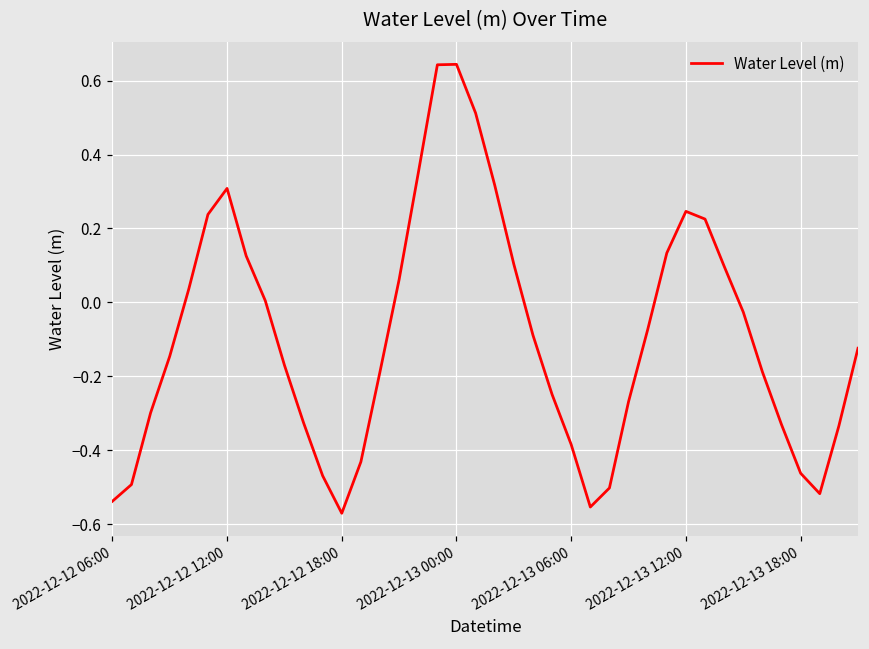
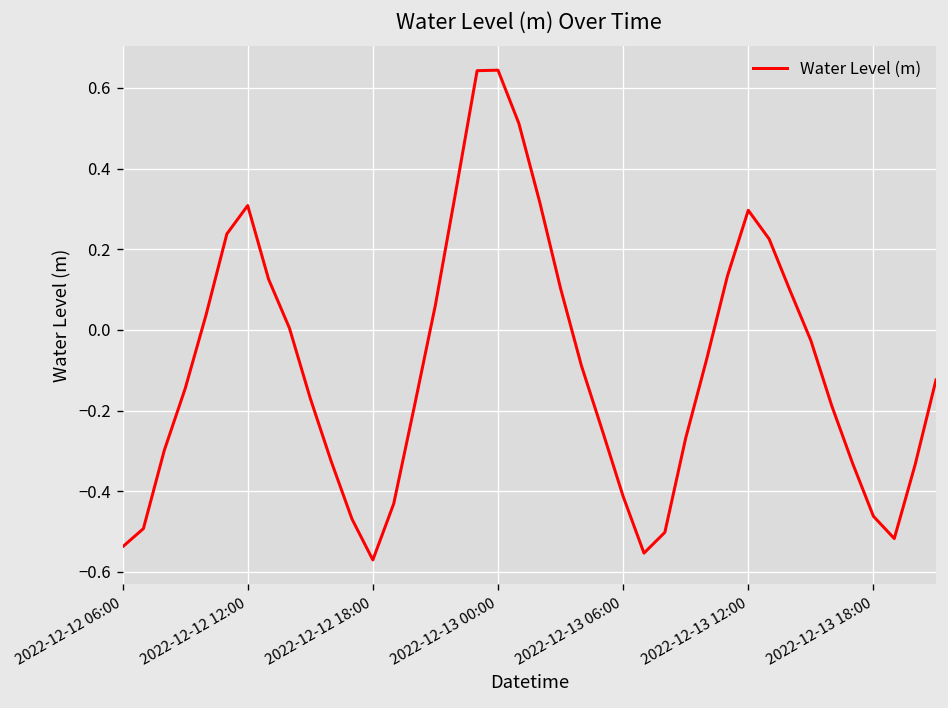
2022-12-13 06:00: -0.38 -> -0.41
2022-12-13 12:00: 0.25 -> 0.30
